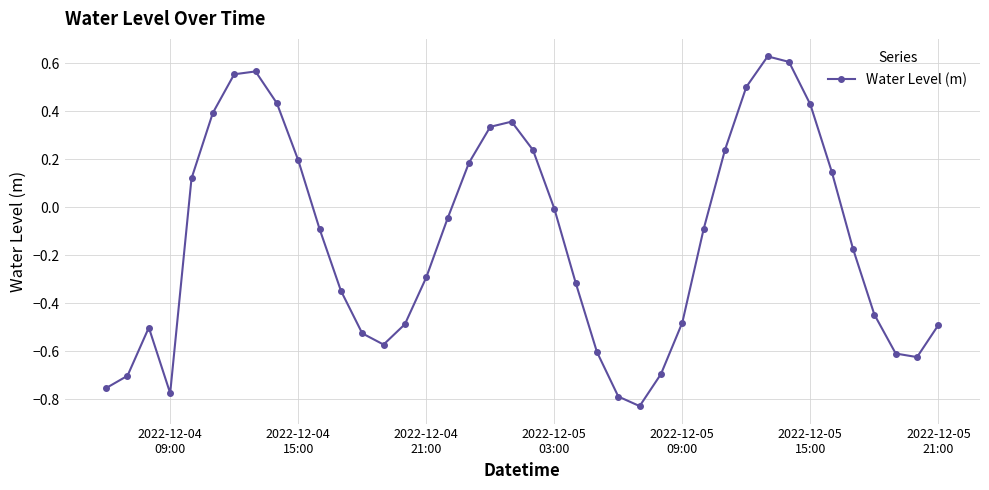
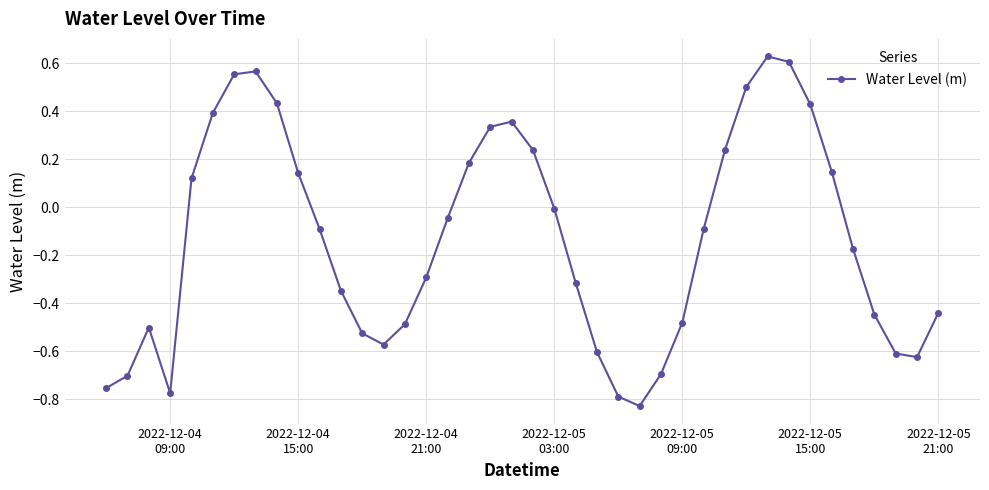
2022-12-04 15:00: 0.20 -> 0.14
2022-12-05 21:00: -0.49 -> -0.44
